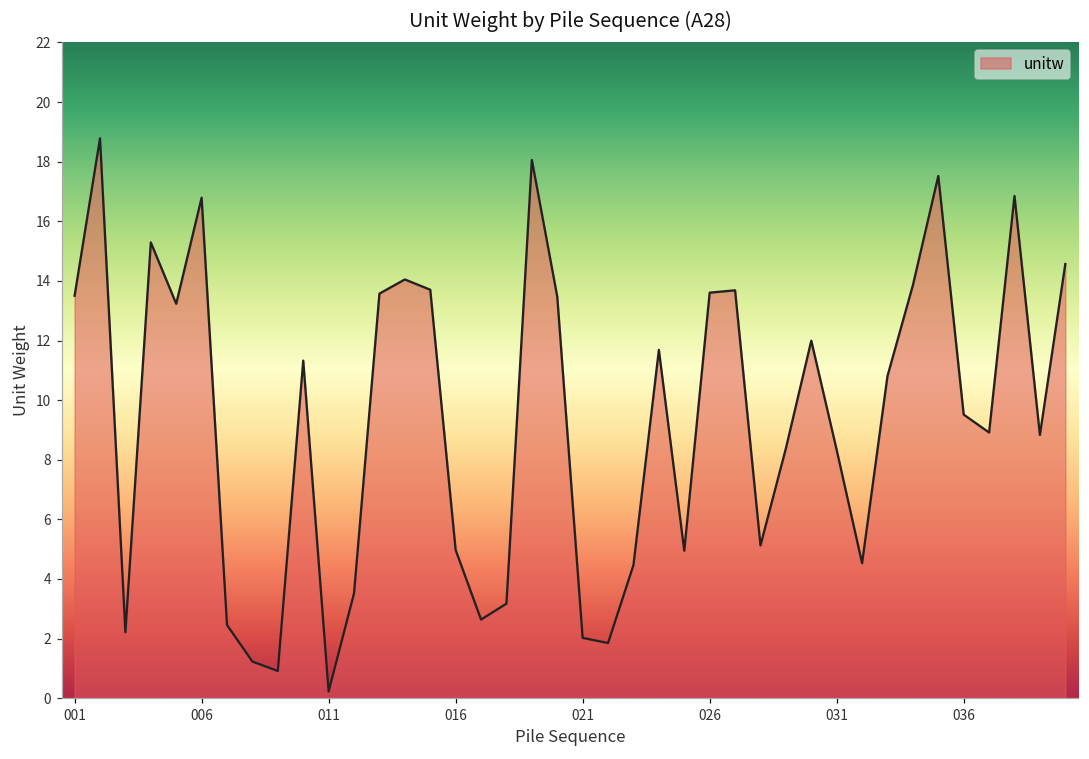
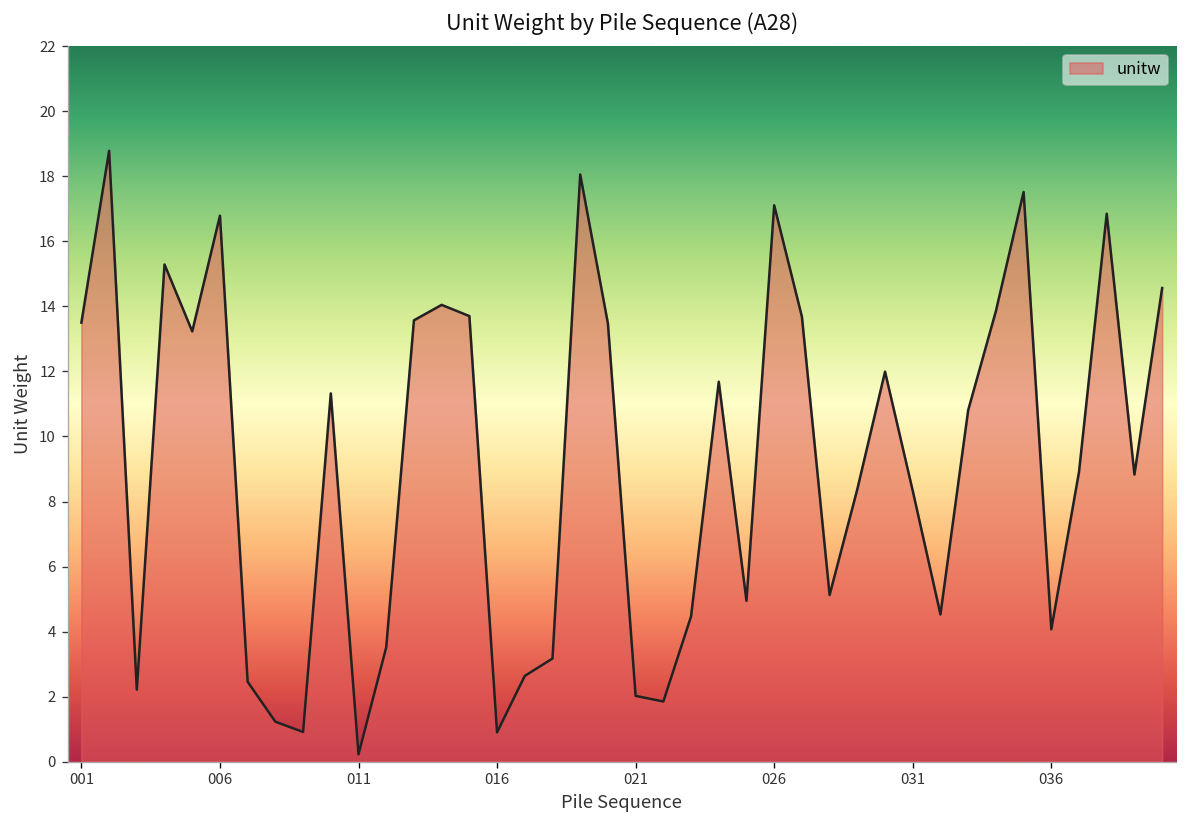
016: 5.0 -> 0.9
026: 13.6 -> 17.1
036: 9.5 -> 4.1
